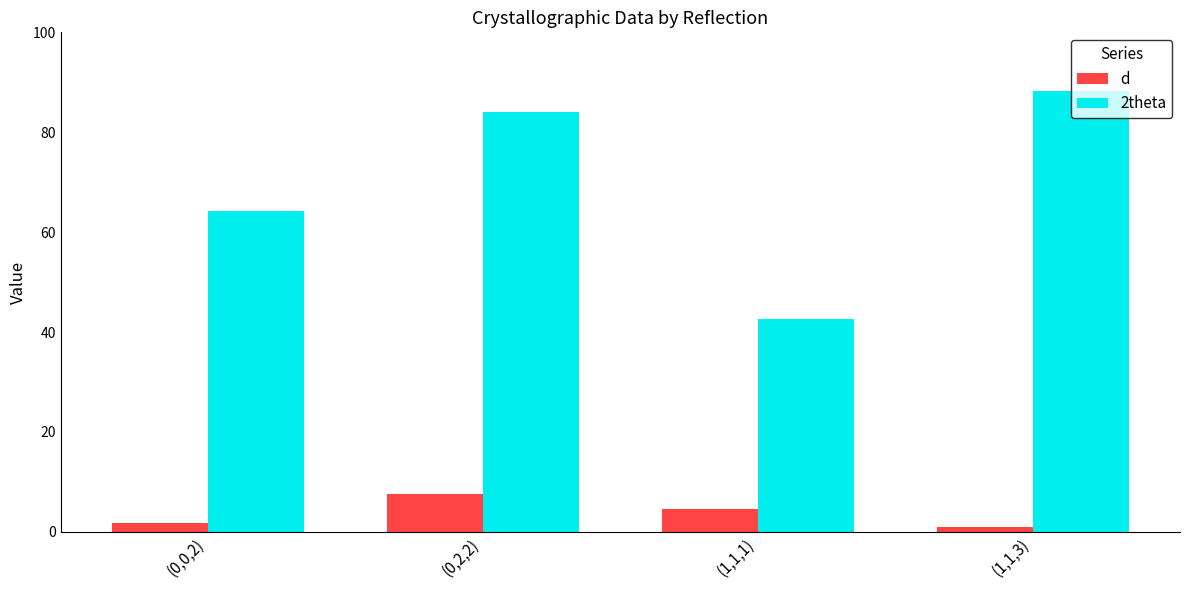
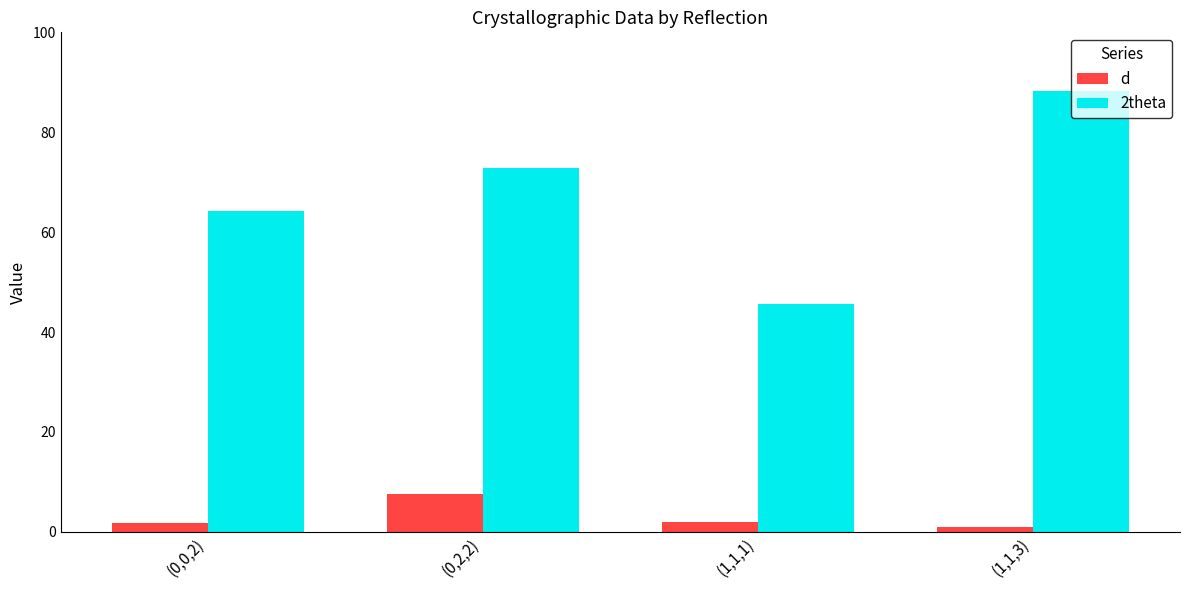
2theta, (0,2,2): 84 -> 73
d, (1,1,1): 5 -> 2
2theta, (1,1,1): 43 -> 46
